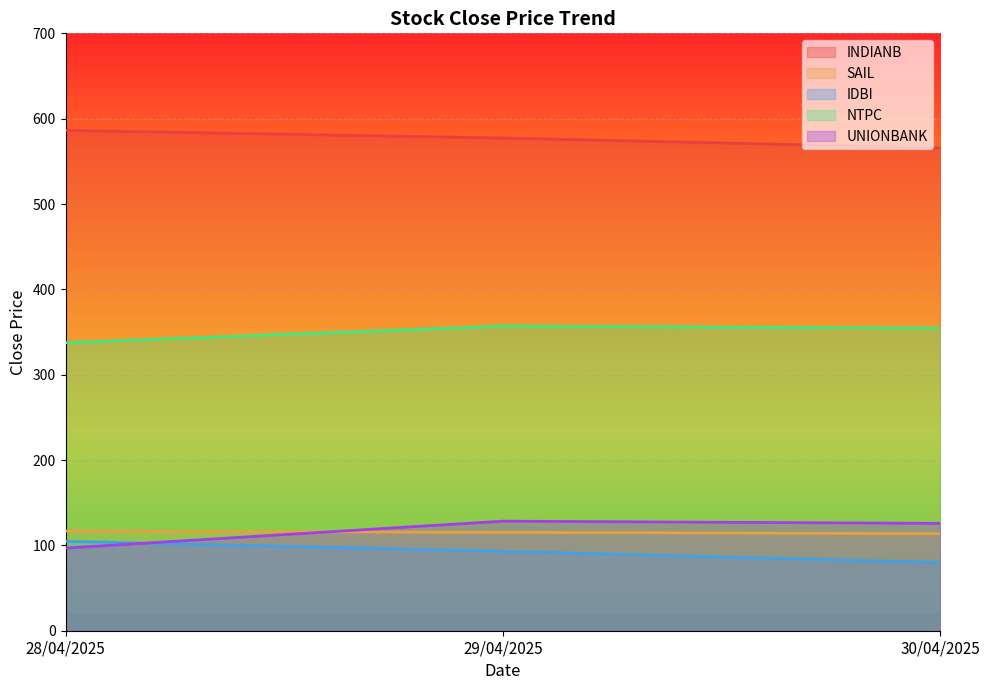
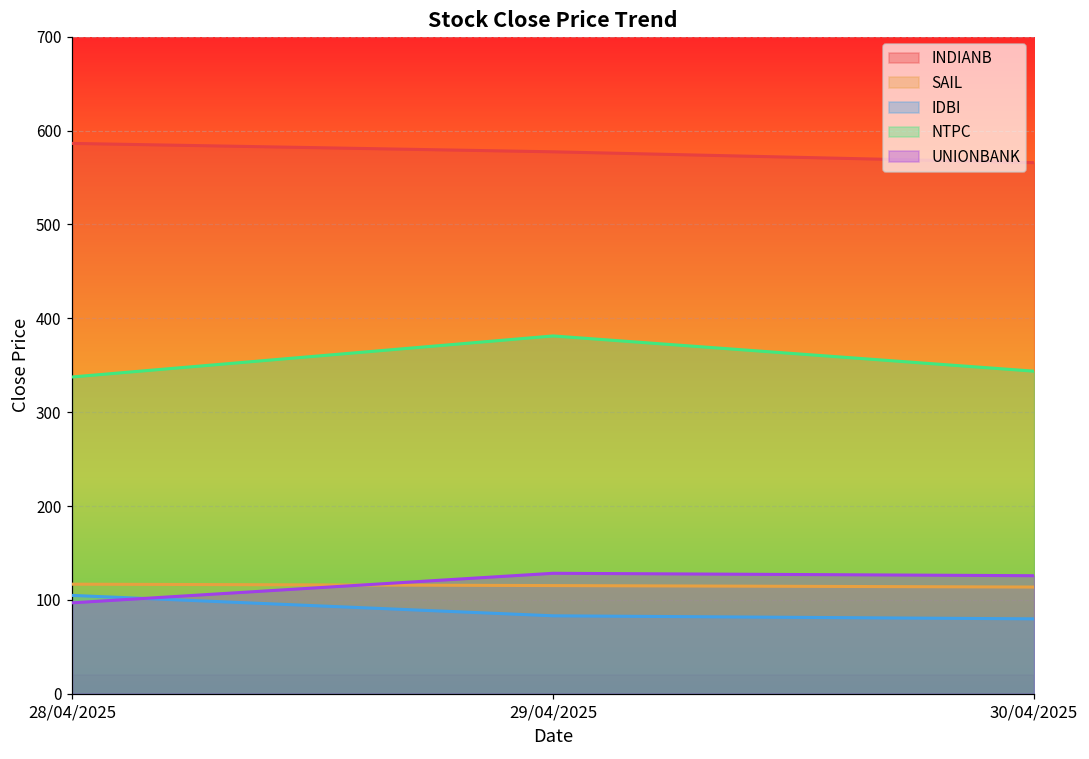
IDBI, 29/04/2025: 90 -> 80
NTPC, 29/04/2025: 360 -> 380
NTPC, 30/04/2025: 350 -> 340
